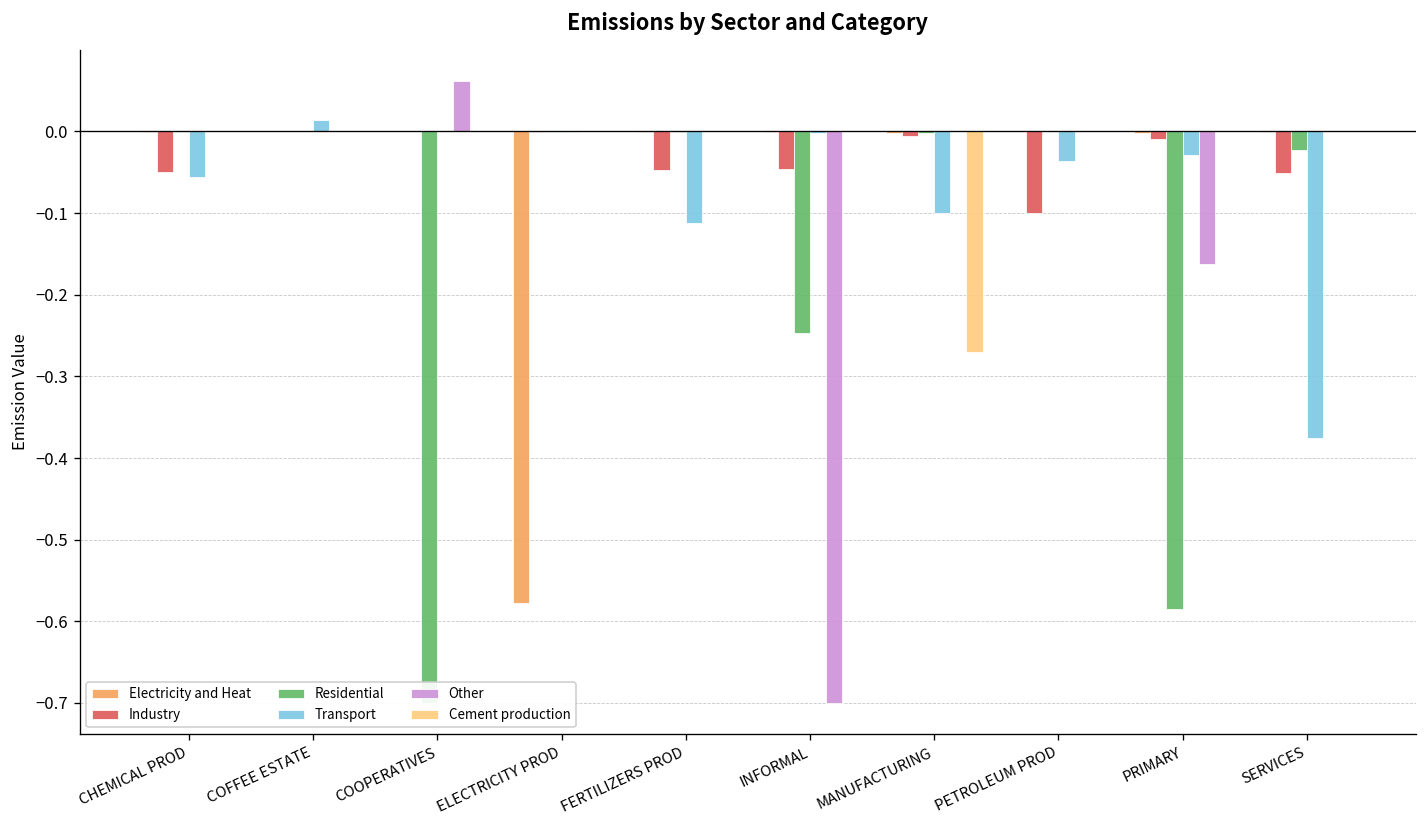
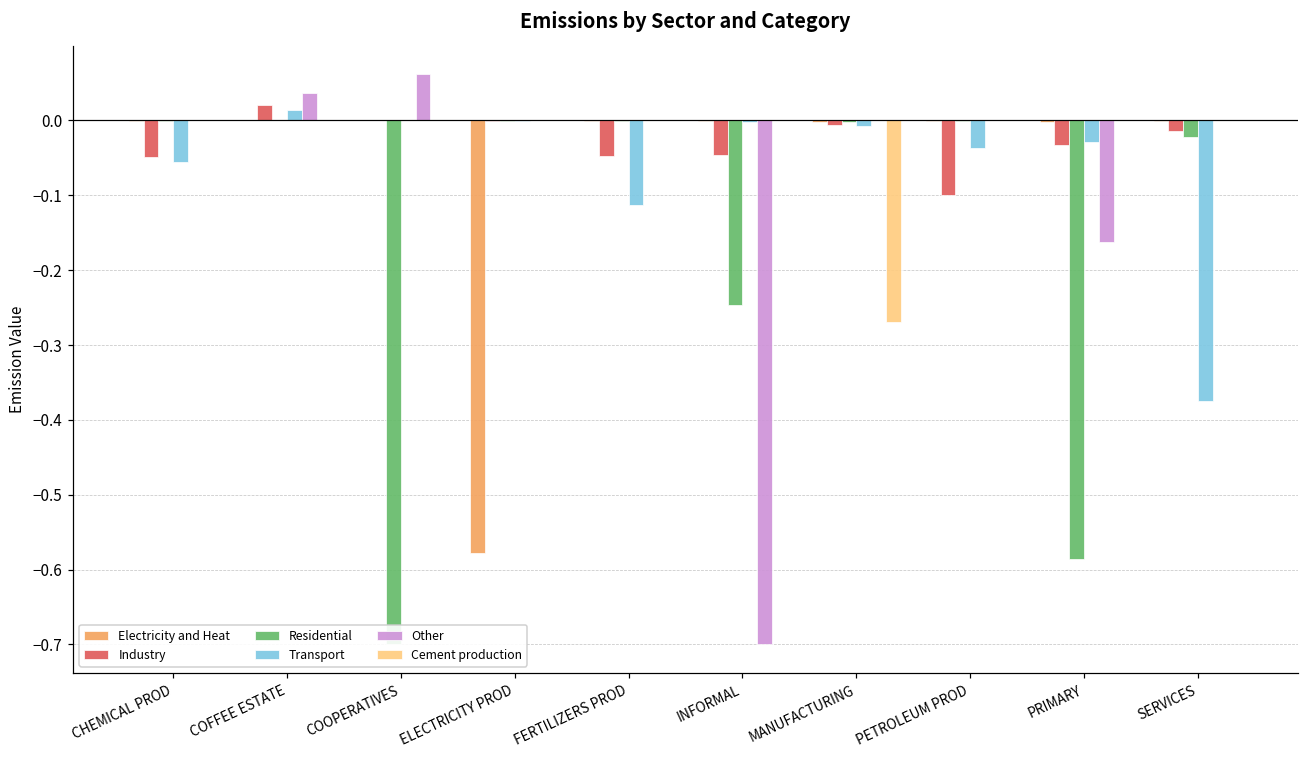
Industry, COFFEE ESTATE: 0.00 -> 0.02
Other, COFFEE ESTATE: 0.00 -> 0.04
Transport, MANUFACTURING: -0.10 -> -0.01
Industry, PRIMARY: -0.01 -> -0.03
Industry, SERVICES: -0.05 -> -0.01
